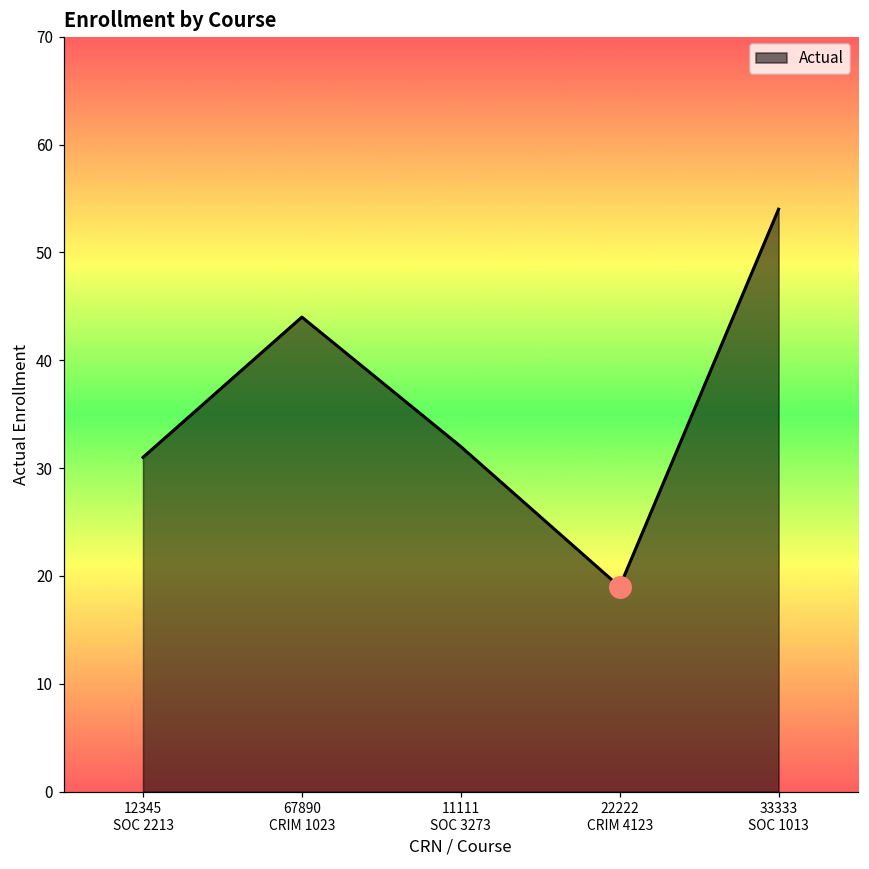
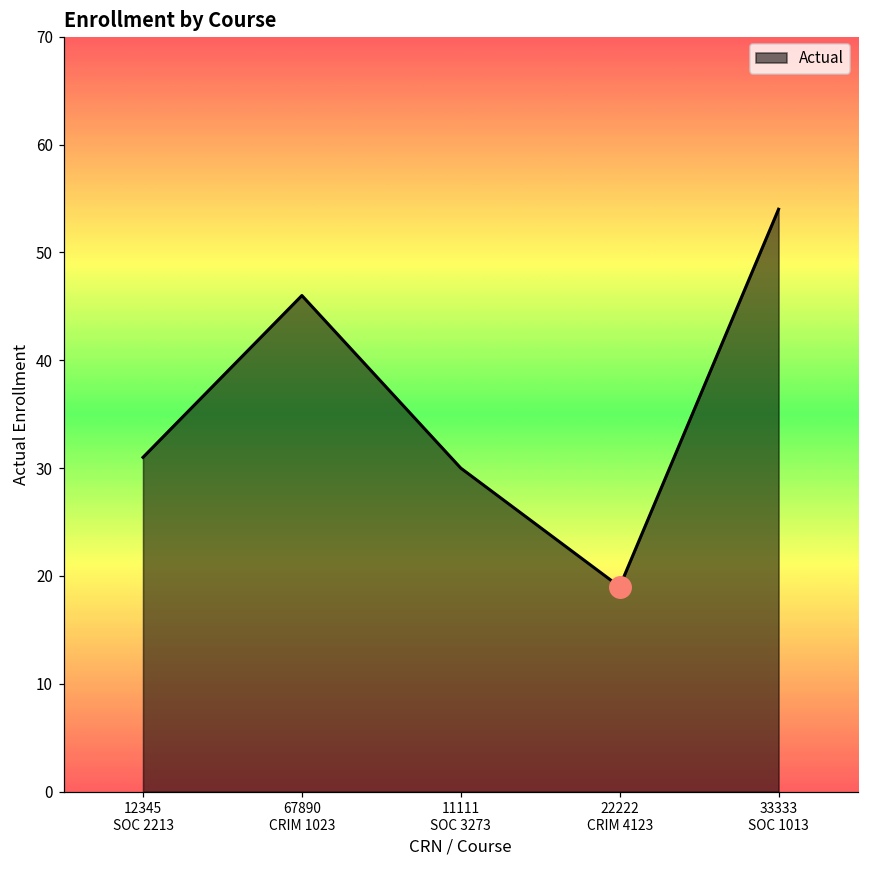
Actual, 67890 CRIM 1023: 44 -> 46
Actual, 11111 SOC 3273: 32 -> 30
